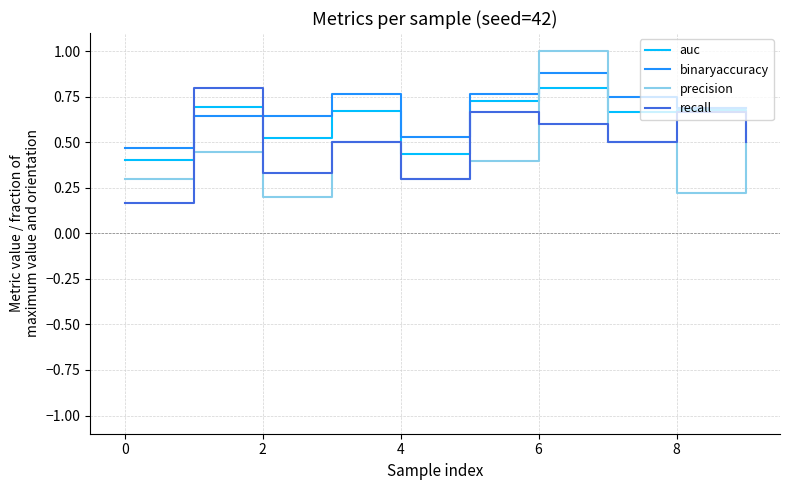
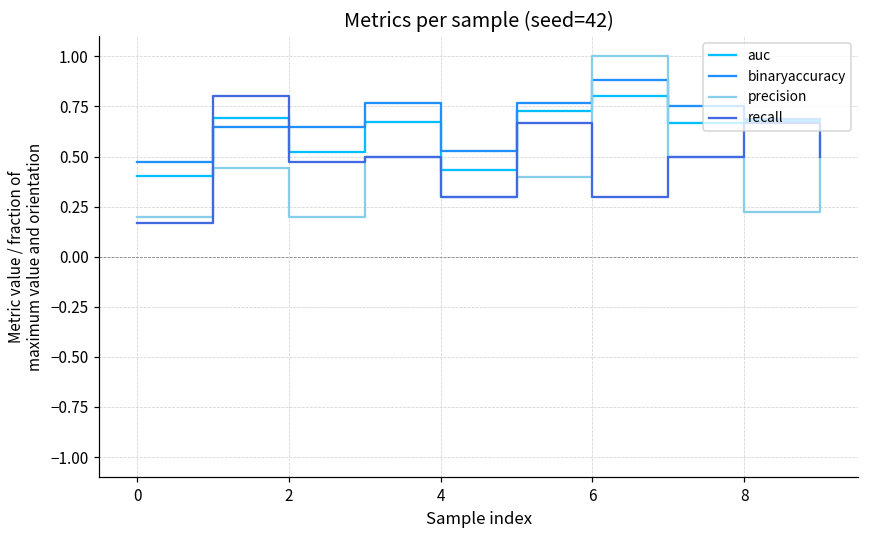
precision, 0: 0.3 -> 0.2
recall, 2: 0.33 -> 0.47
recall, 6: 0.6 -> 0.3
